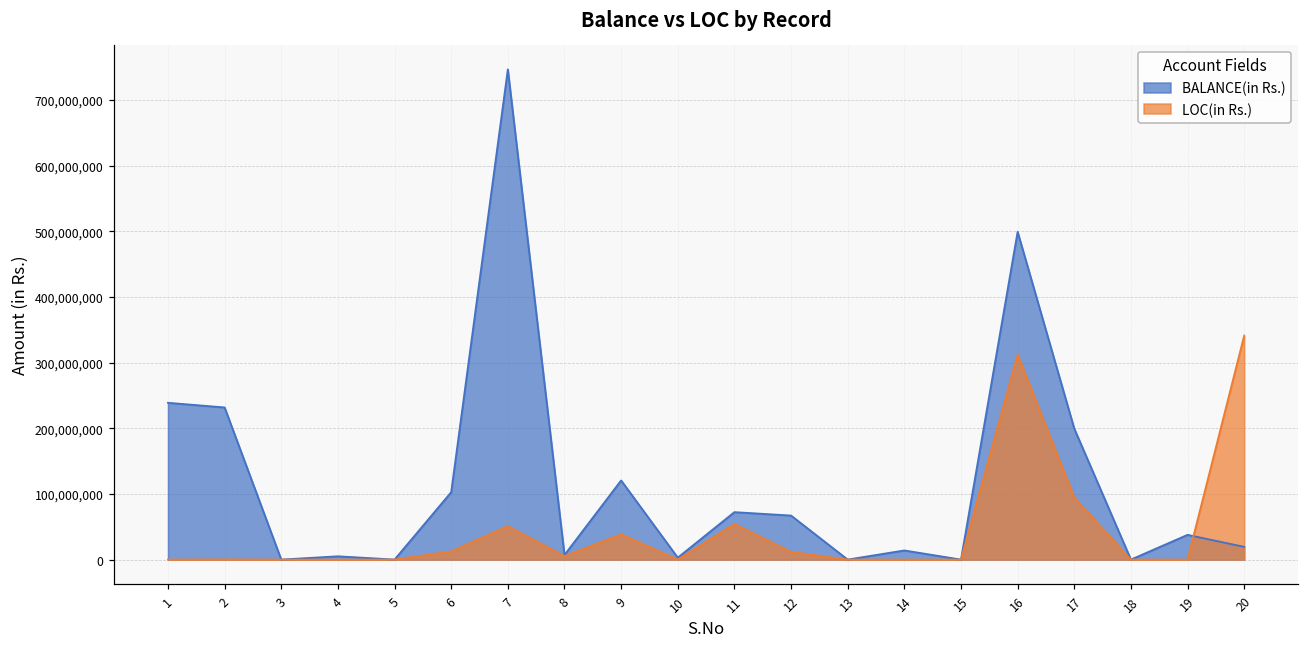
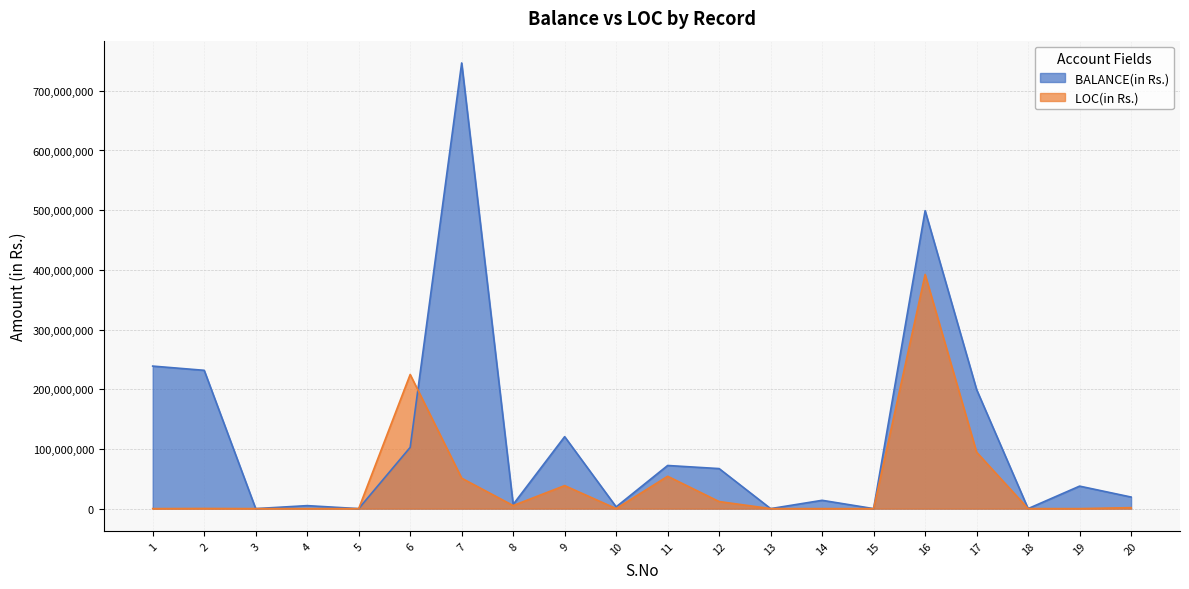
LOC(in Rs.), 6: 10,000,000 -> 220,000,000
LOC(in Rs.), 16: 310,000,000 -> 390,000,000
LOC(in Rs.), 20: 340,000,000 -> 0
